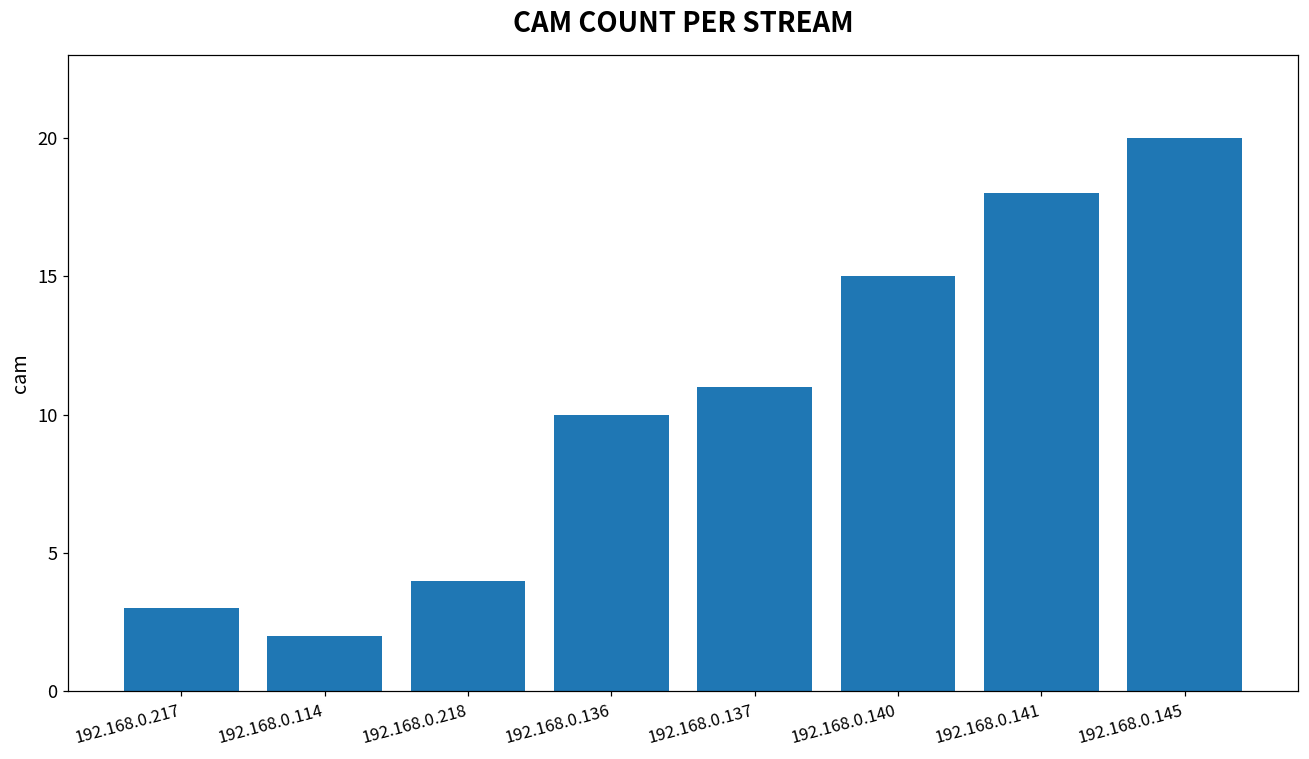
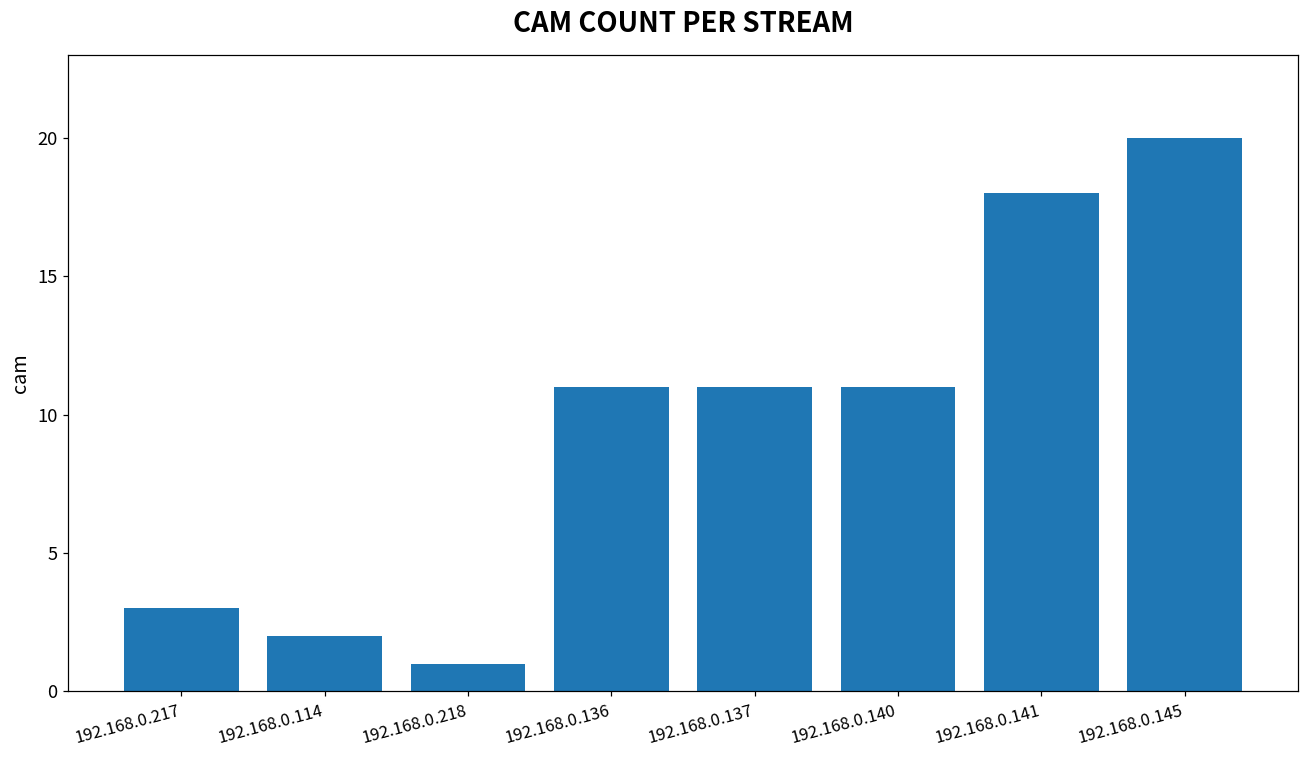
192.168.0.218: 4 -> 1
192.168.0.136: 10 -> 11
192.168.0.140: 15 -> 11
